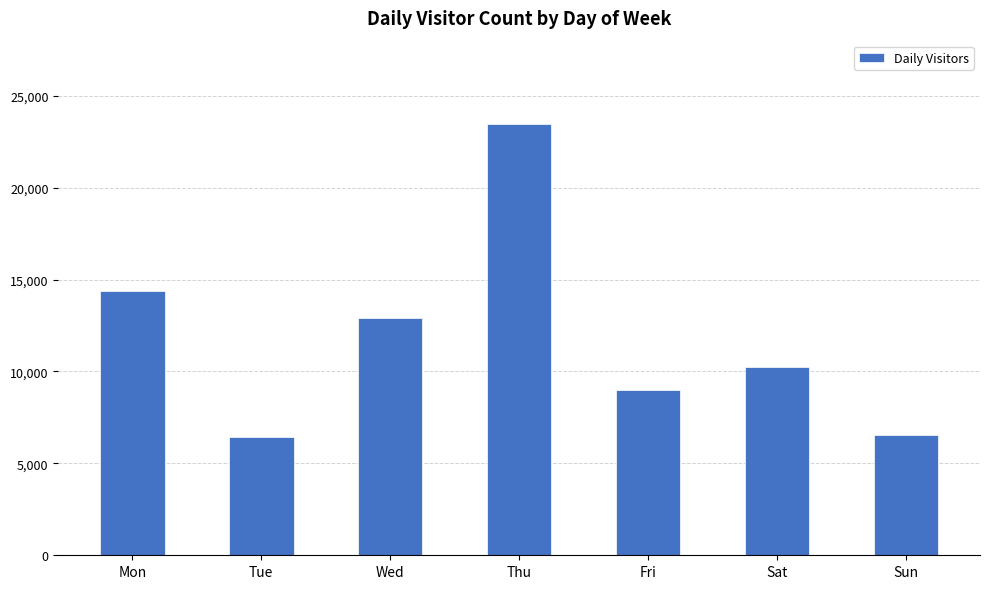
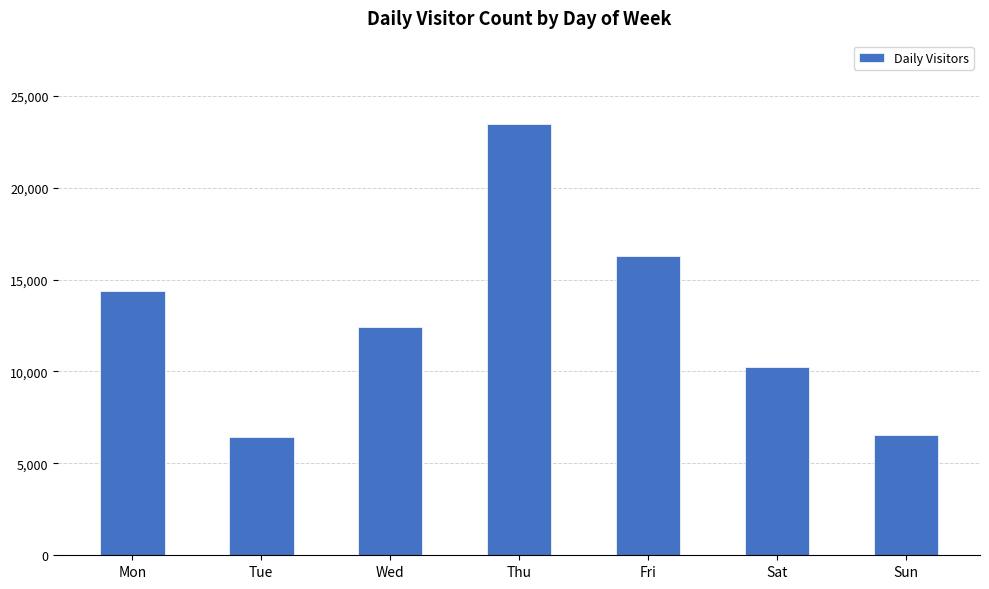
Wed: 12,900 -> 12,400
Fri: 9,000 -> 16,300
